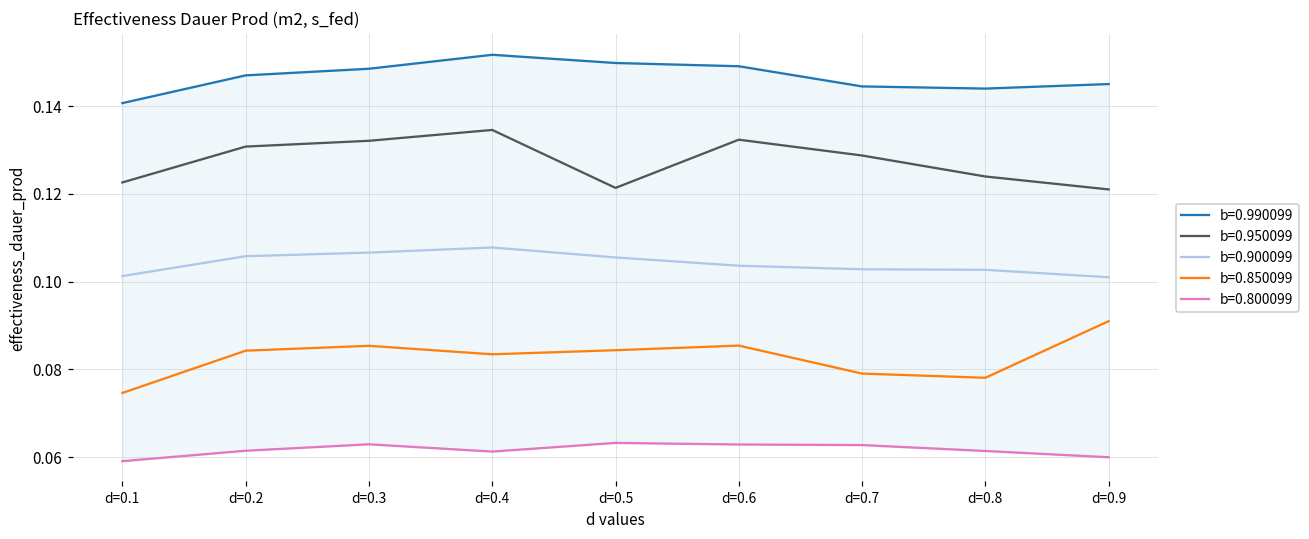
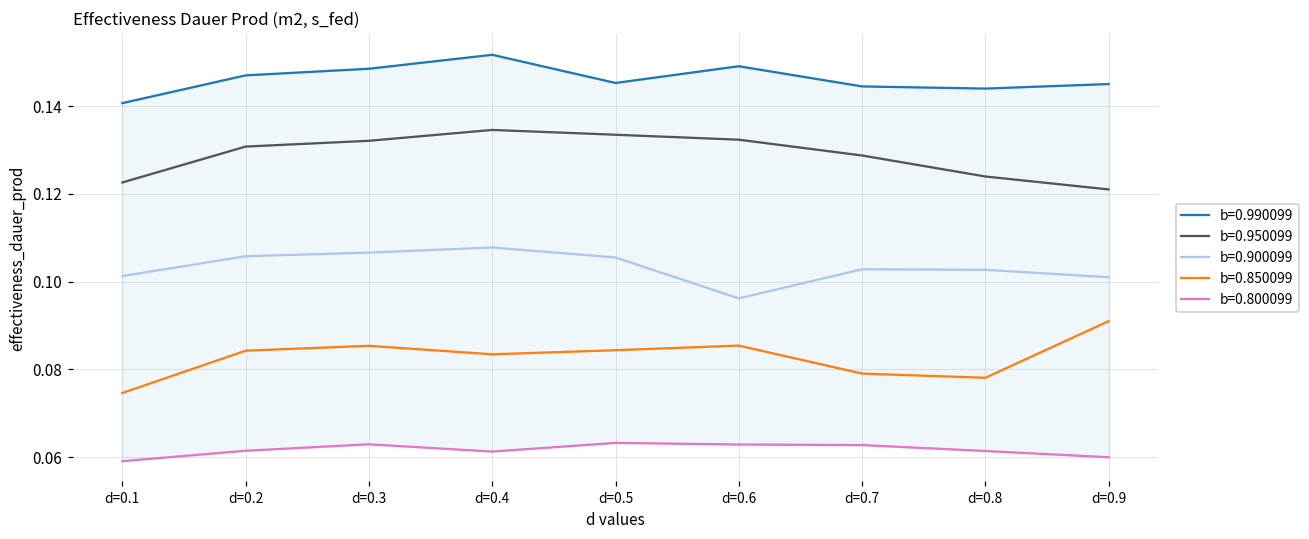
b=0.990099, d=0.5: 0.150 -> 0.145
b=0.950099, d=0.5: 0.121 -> 0.133
b=0.900099, d=0.6: 0.104 -> 0.096
